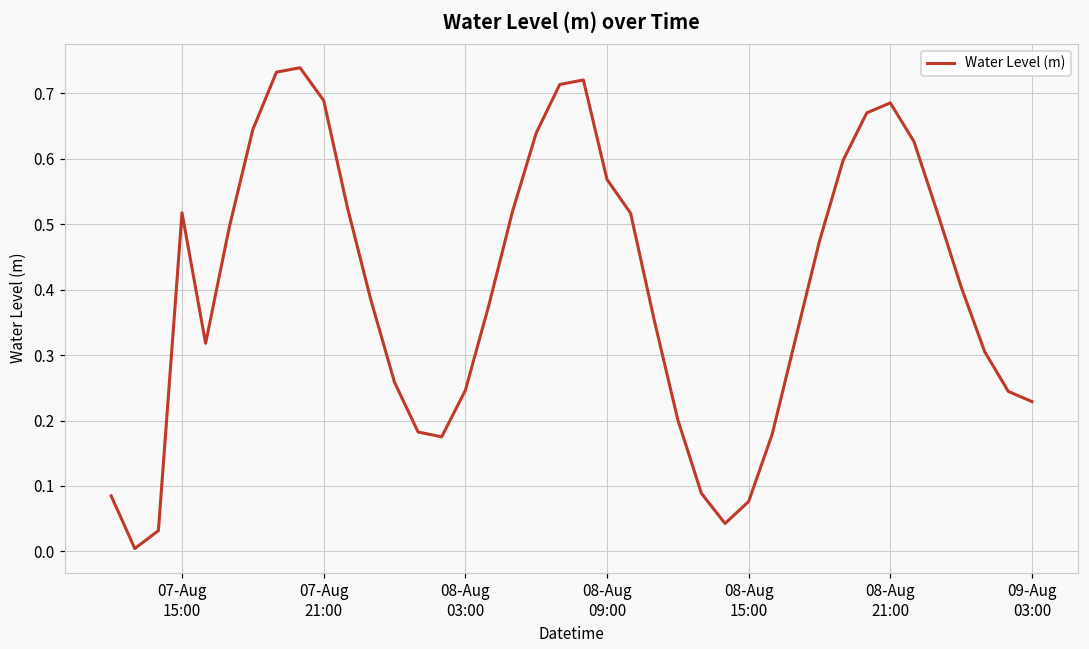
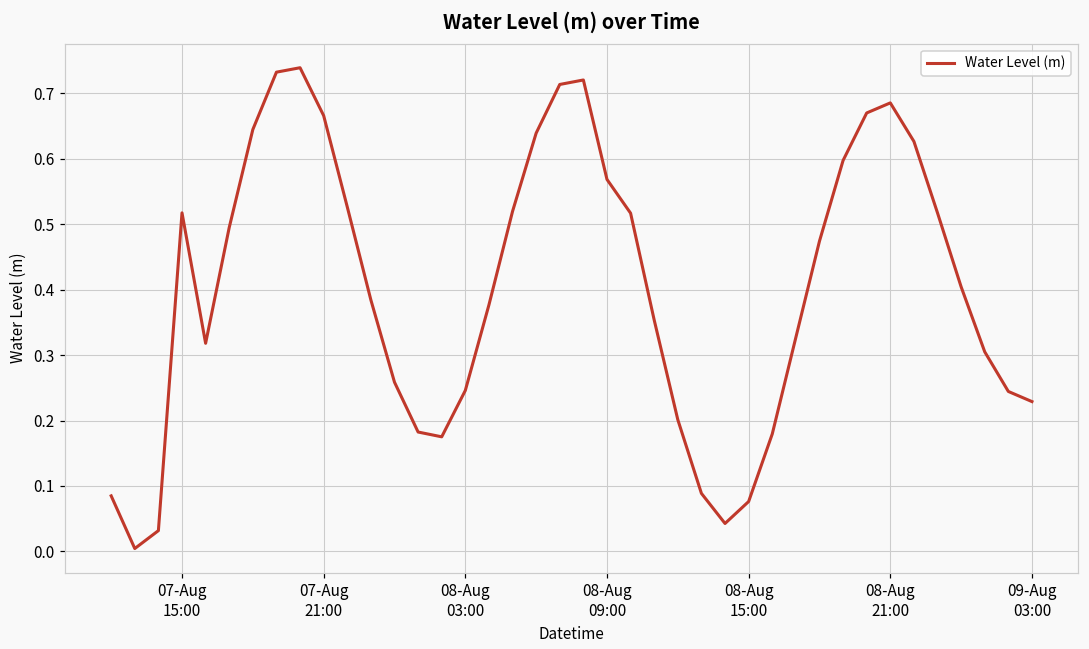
07-Aug 21:00: 0.69 -> 0.67
